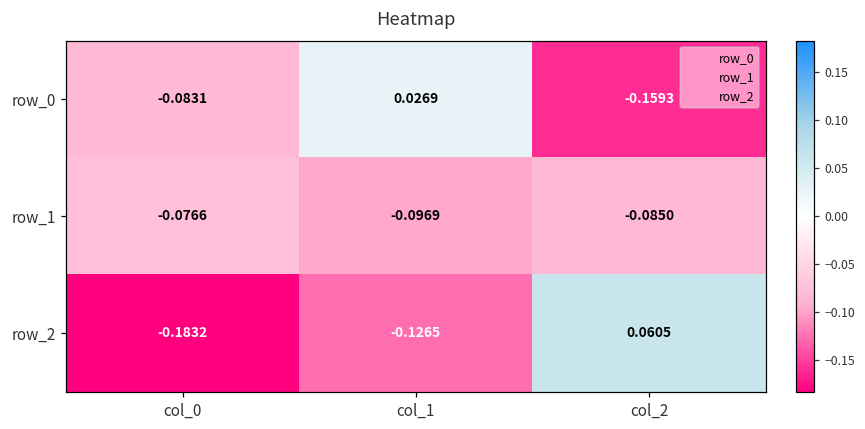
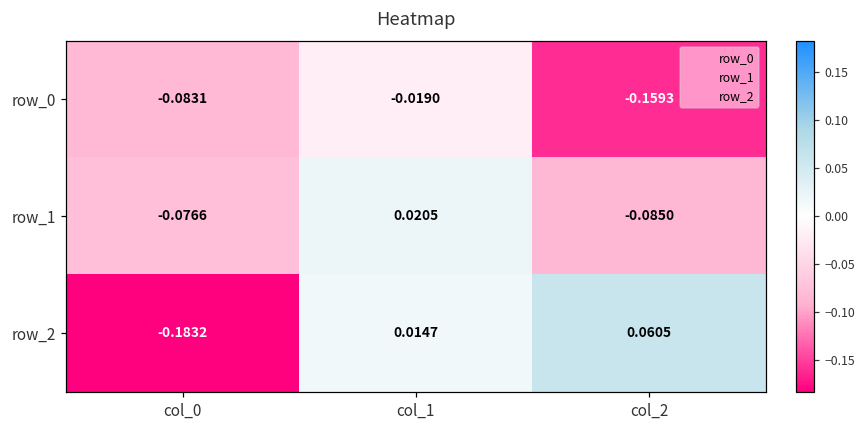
row_0, col_1: 0.0269 -> -0.0190
row_1, col_1: -0.0969 -> 0.0205
row_2, col_1: -0.1265 -> 0.0147
